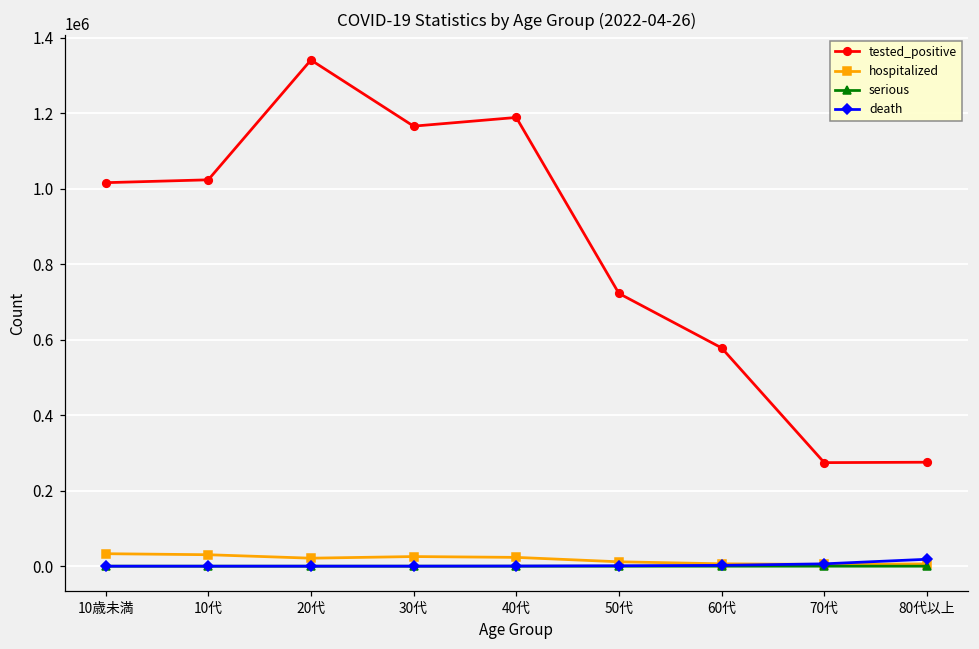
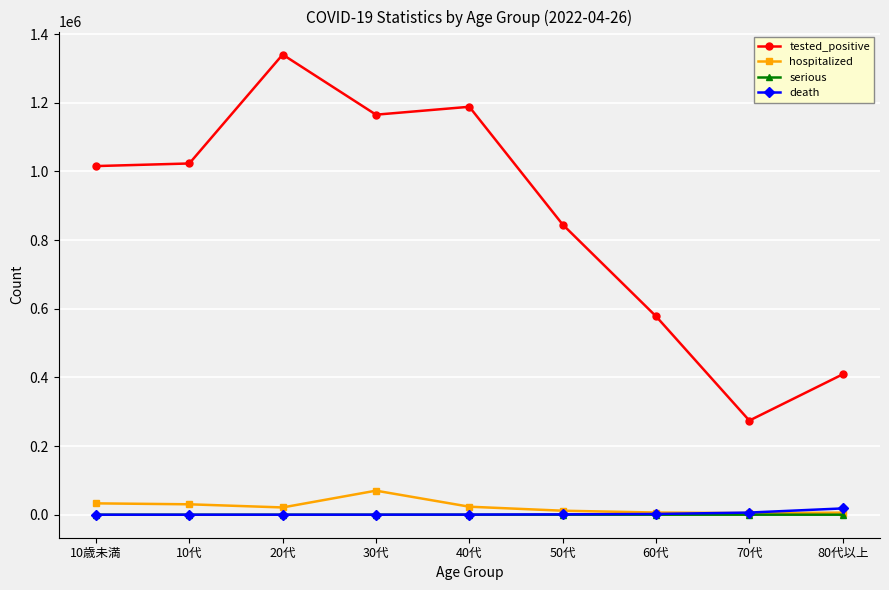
hospitalized, 30代: 30000 -> 70000
tested_positive, 50代: 720000 -> 850000
tested_positive, 80代以上: 280000 -> 410000
